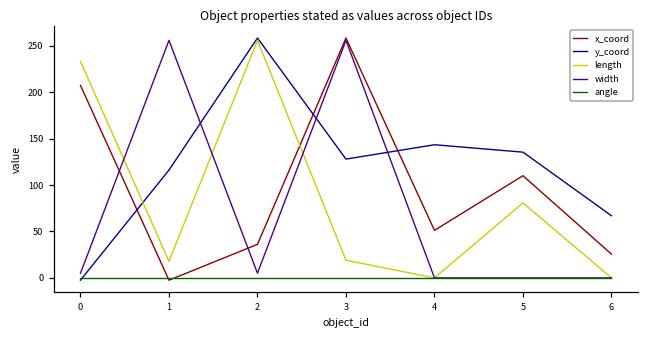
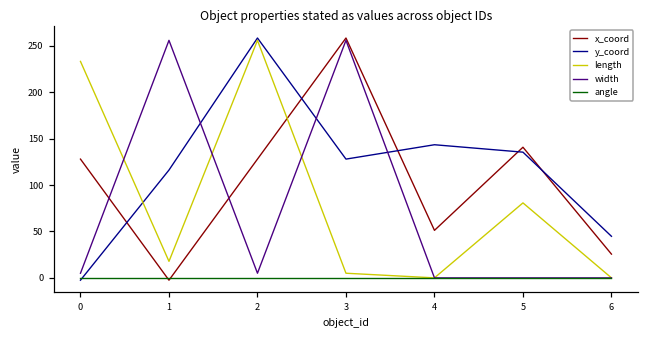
x_coord, 0: 210 -> 130
x_coord, 2: 40 -> 130
length, 3: 20 -> 10
x_coord, 5: 110 -> 140
y_coord, 6: 70 -> 40
